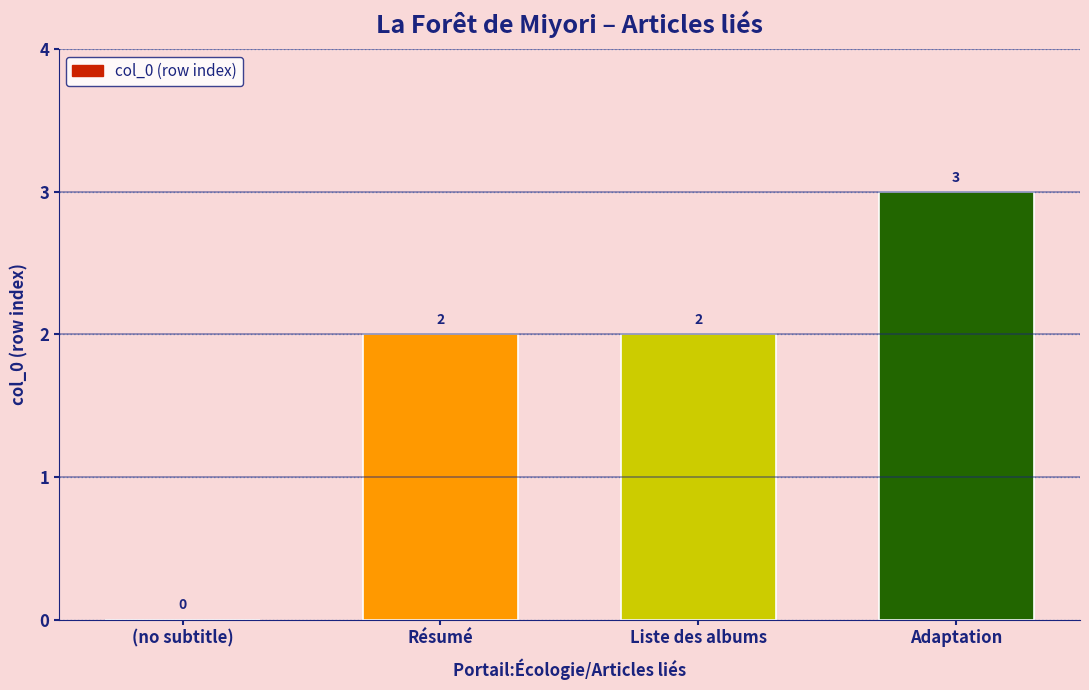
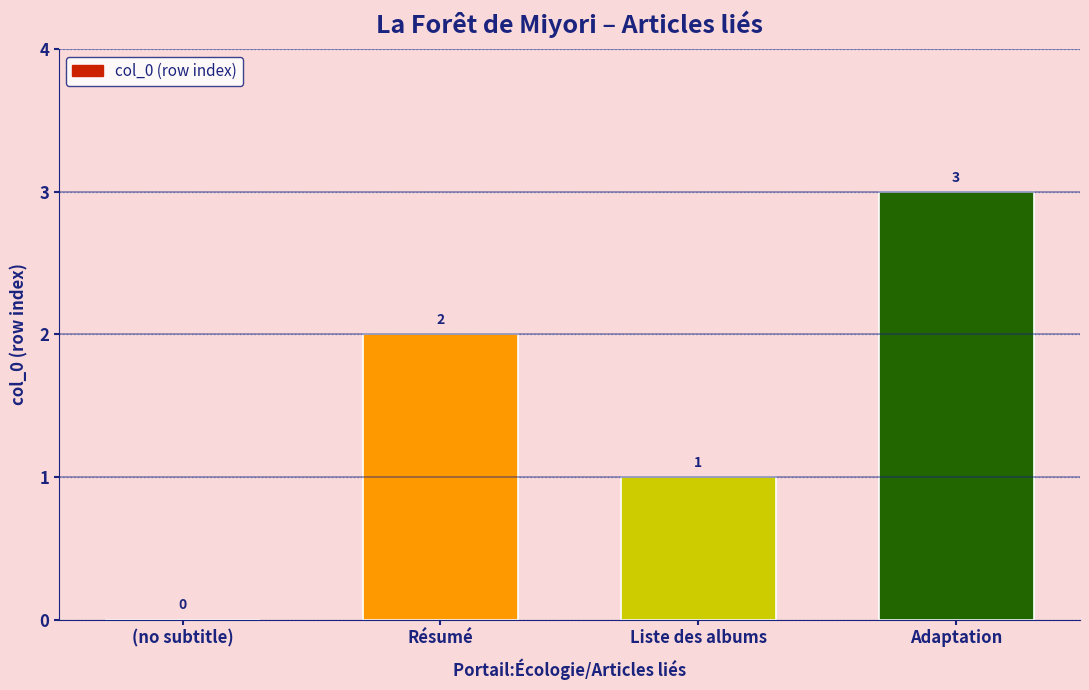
Liste des albums: 2 -> 1
